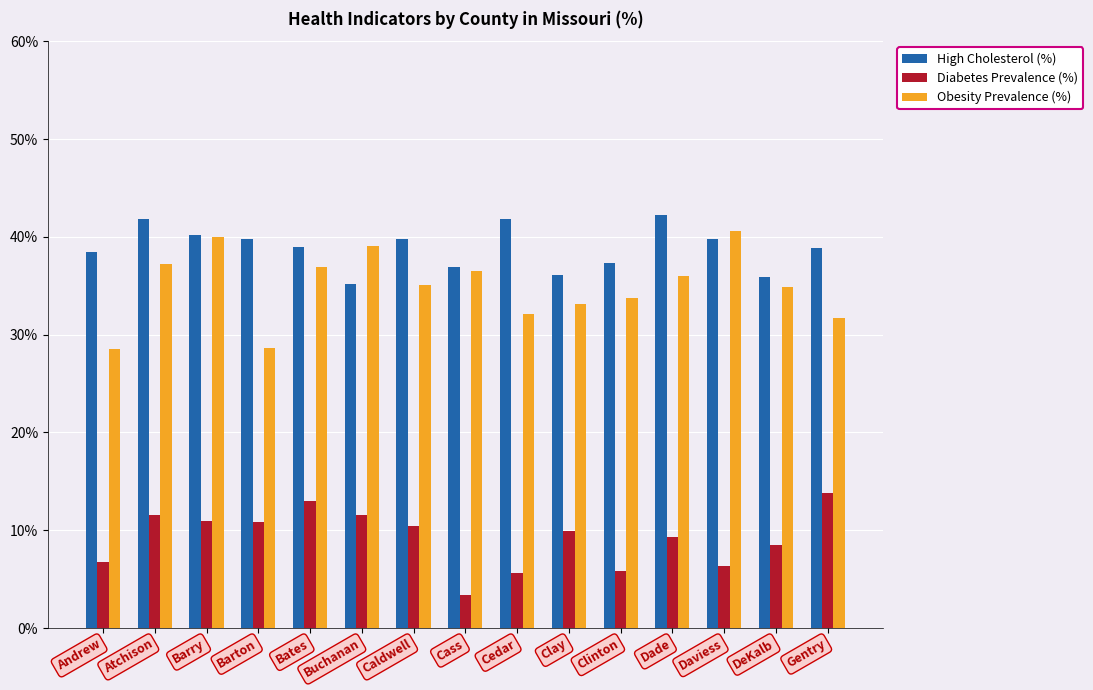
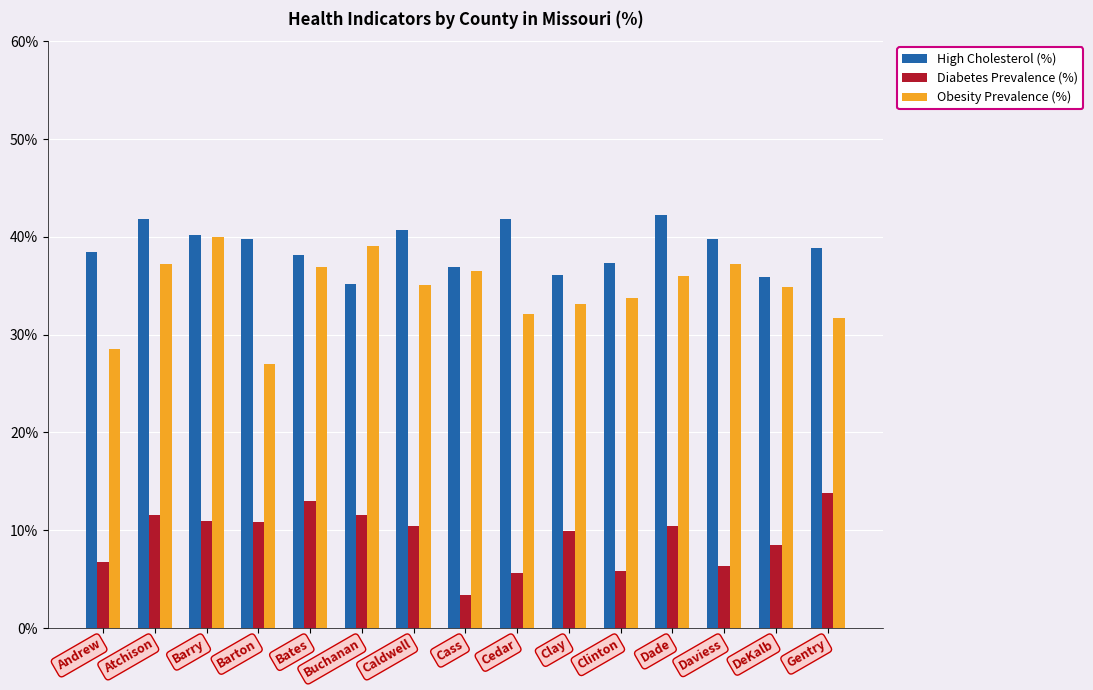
Obesity Prevalence (%), Barton: 29% -> 27%
High Cholesterol (%), Bates: 39% -> 38%
High Cholesterol (%), Caldwell: 40% -> 41%
Diabetes Prevalence (%), Dade: 9% -> 10%
Obesity Prevalence (%), Daviess: 41% -> 37%
